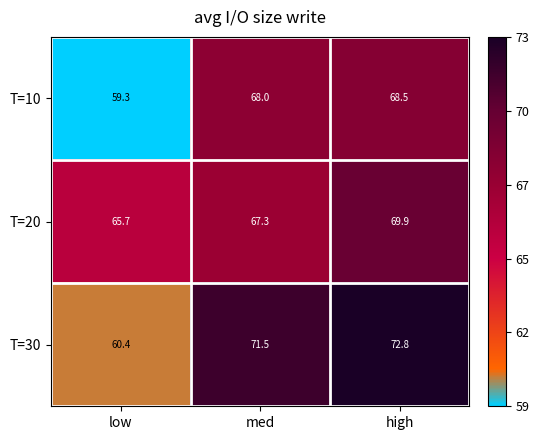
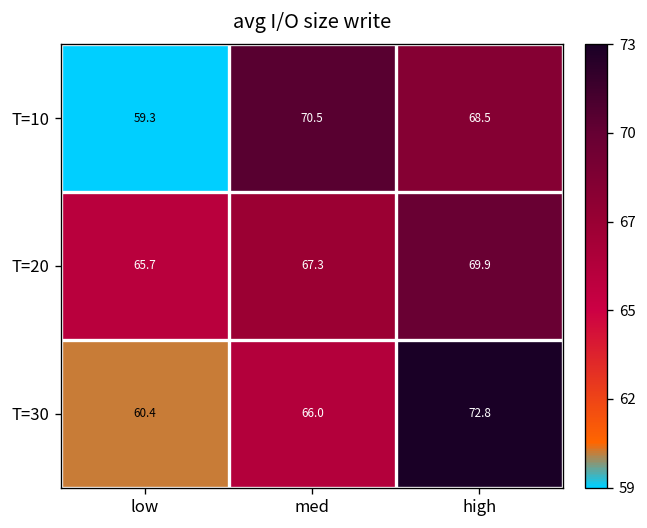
T=10, med: 68.0 -> 70.5
T=30, med: 71.5 -> 66.0
